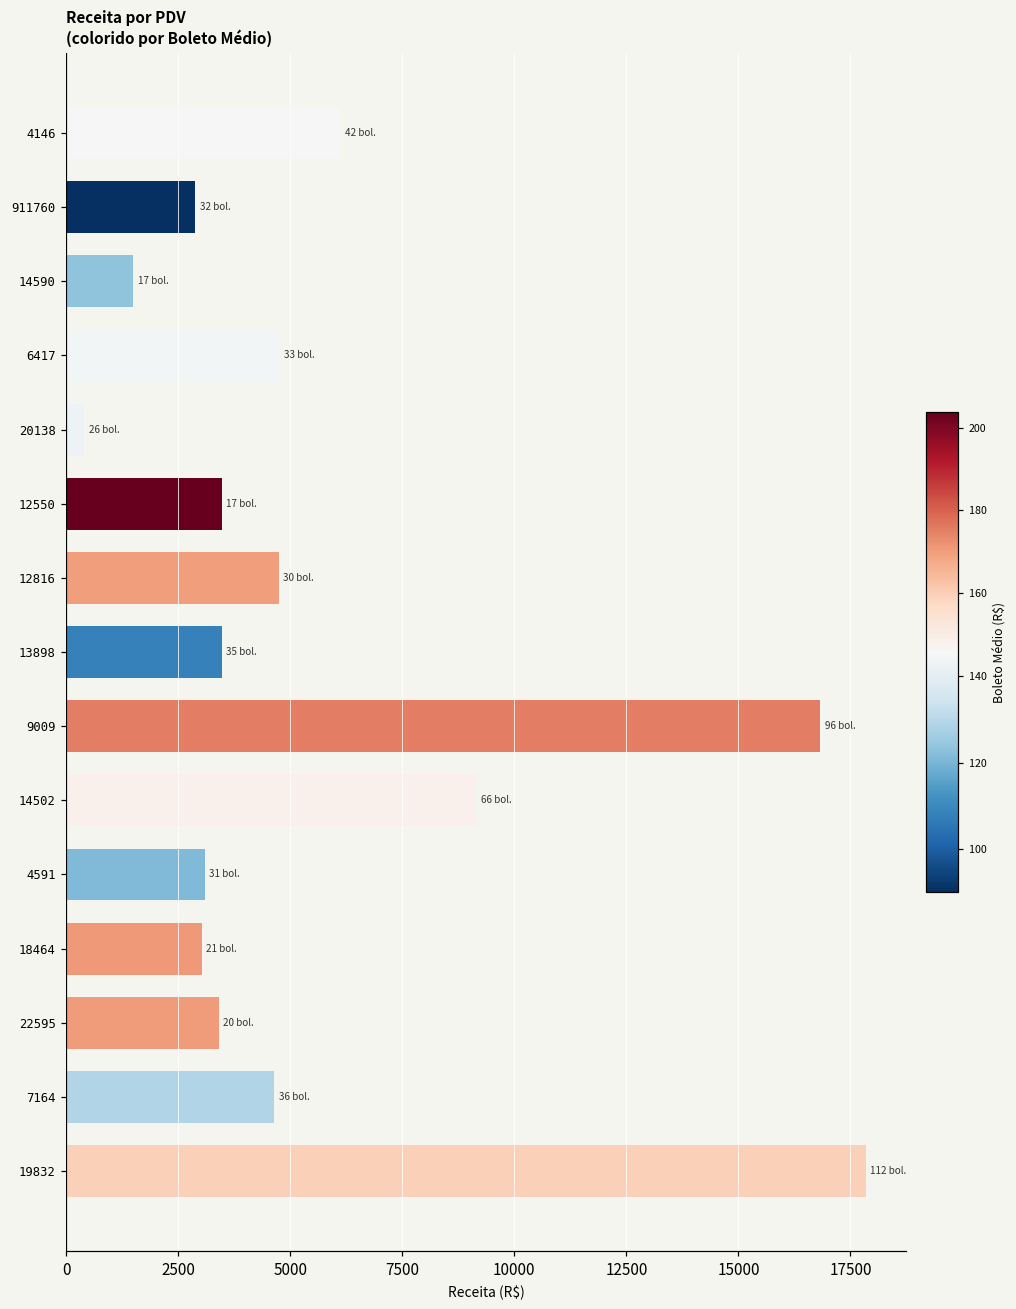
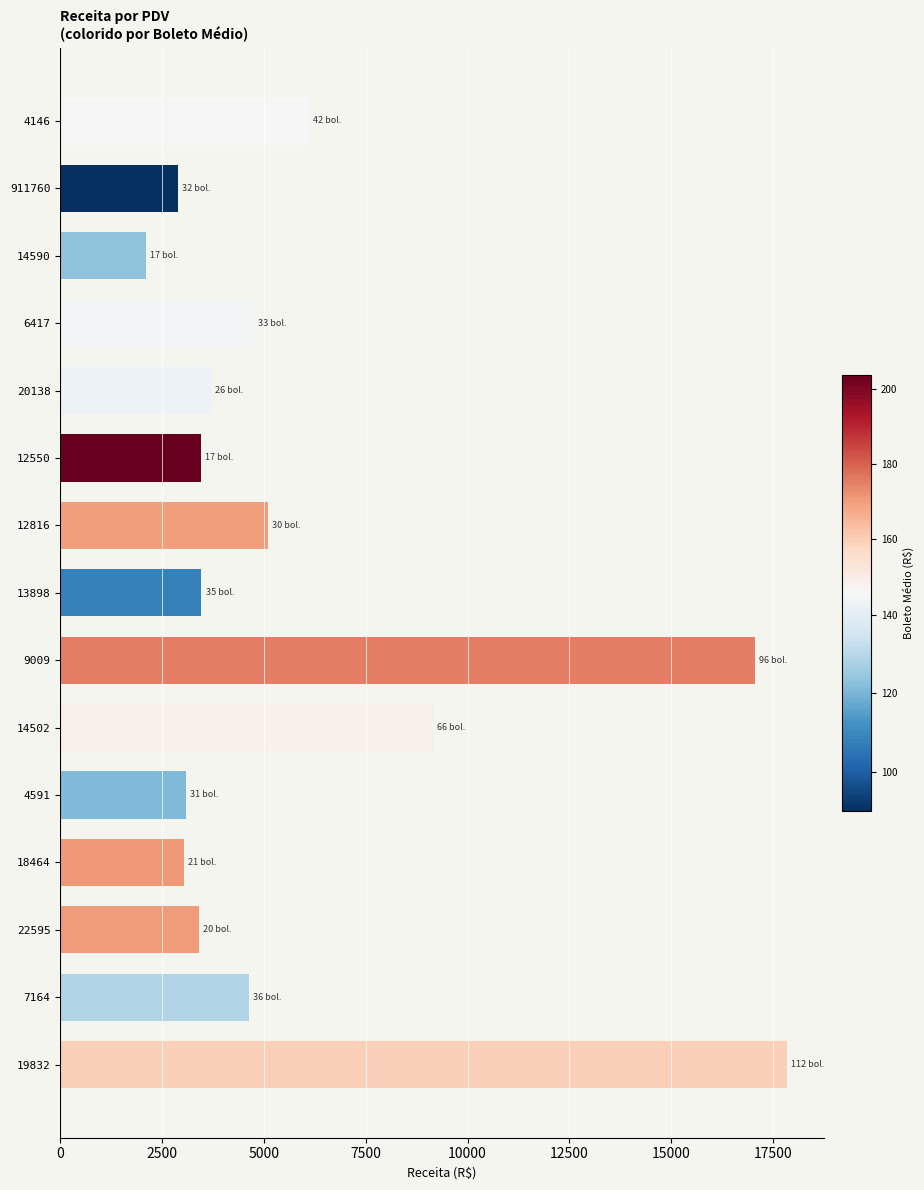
14590: 1500 -> 2100
20138: 400 -> 3700
12816: 4700 -> 5100
9009: 16800 -> 17100
